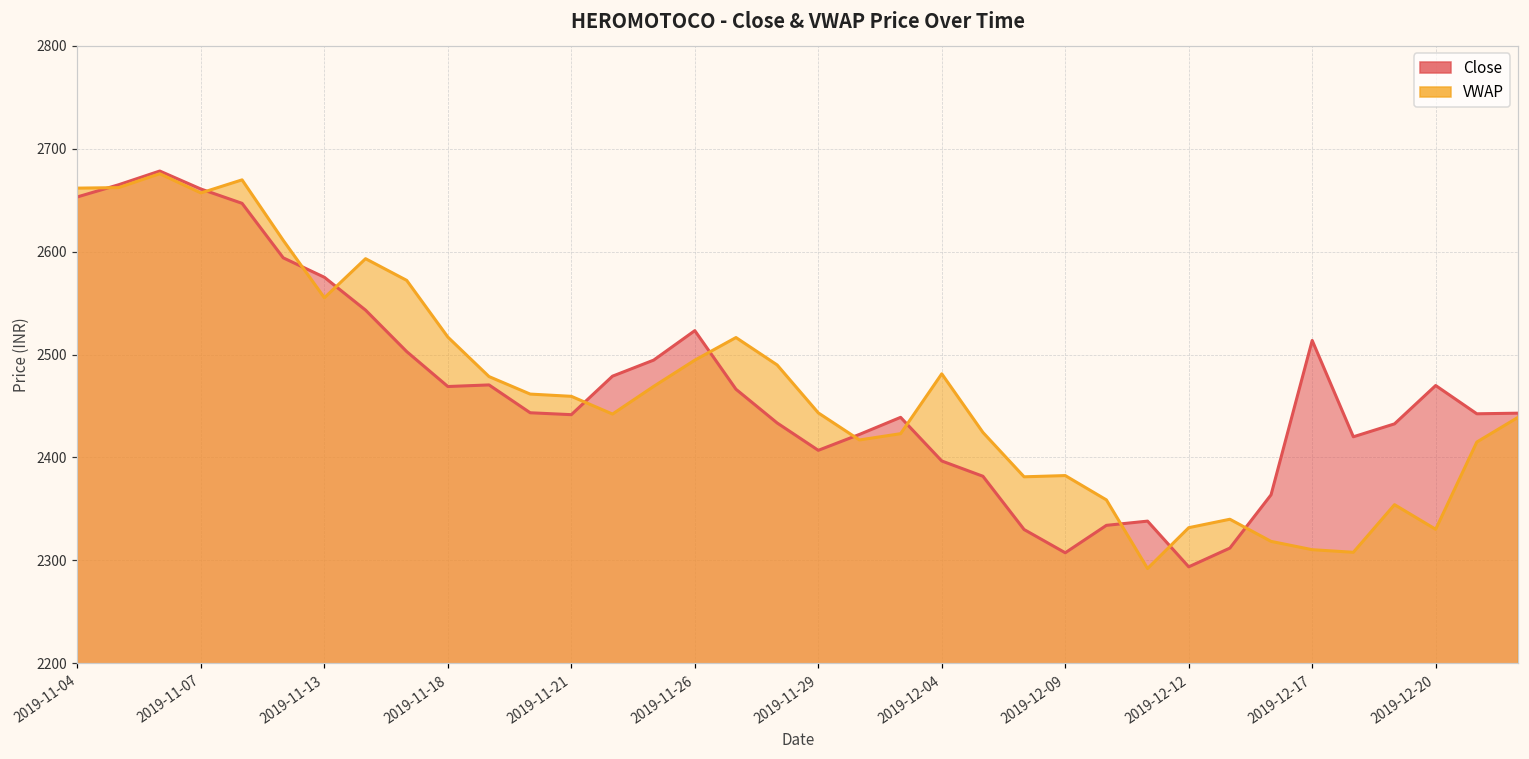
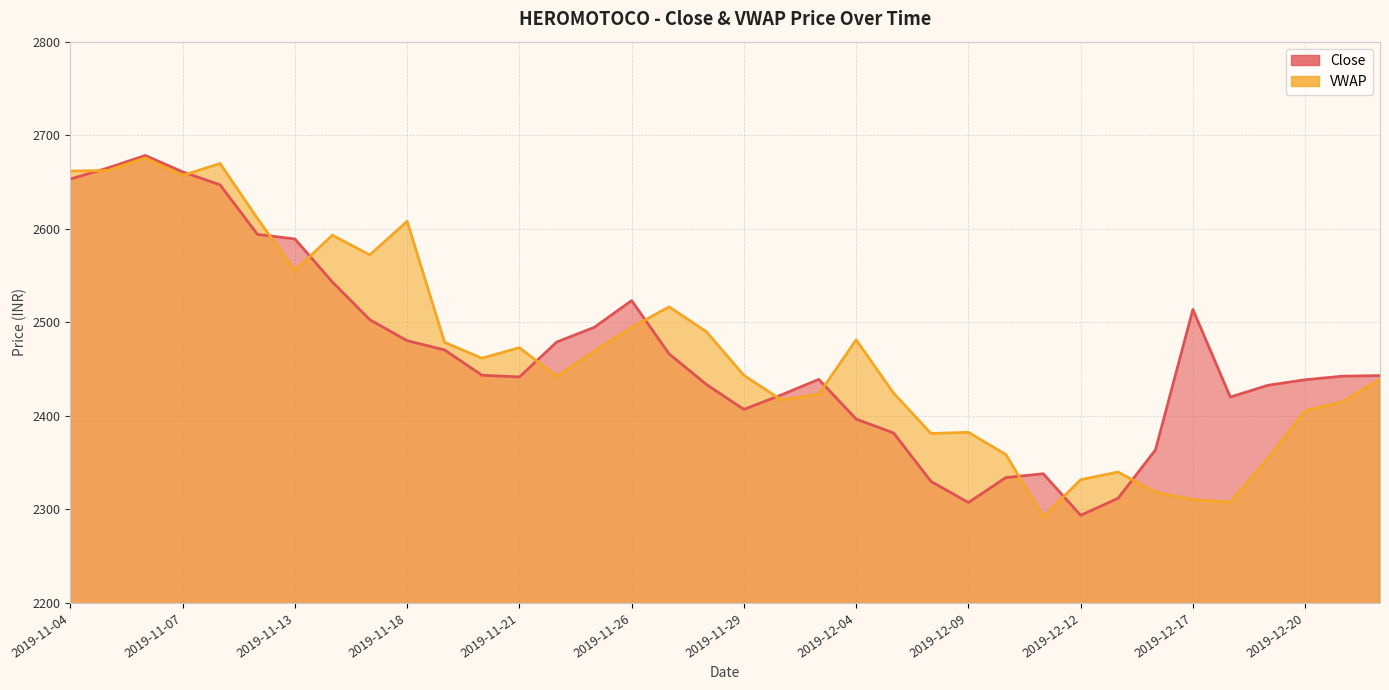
Close, 2019-11-13: 2580 -> 2590
Close, 2019-11-18: 2470 -> 2480
VWAP, 2019-11-18: 2520 -> 2610
VWAP, 2019-11-21: 2460 -> 2470
Close, 2019-12-20: 2470 -> 2440
VWAP, 2019-12-20: 2330 -> 2410
